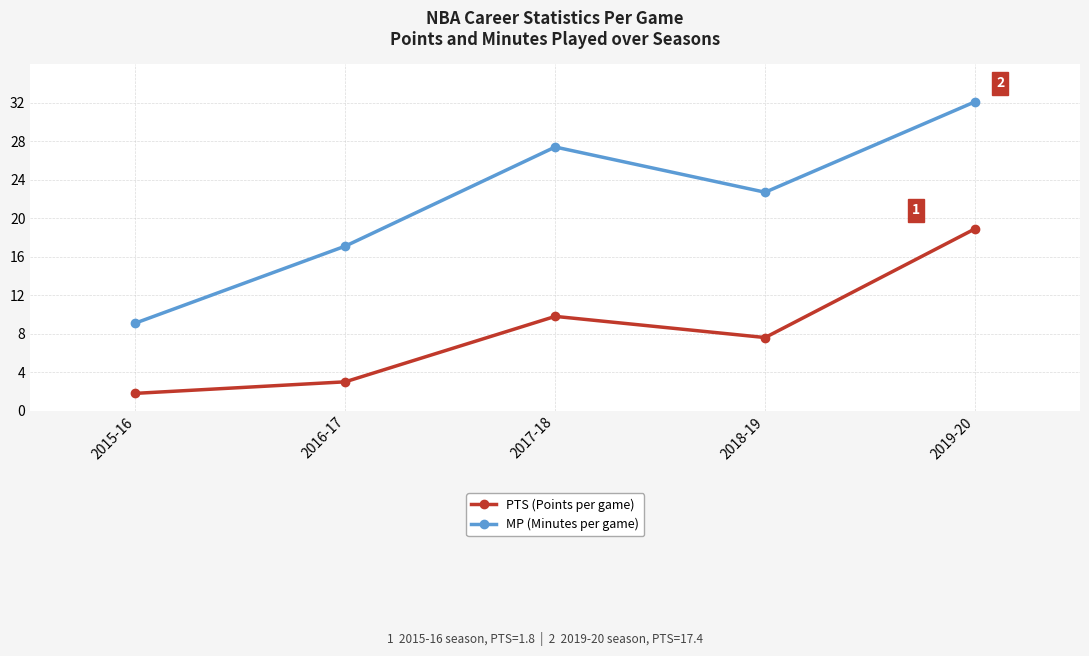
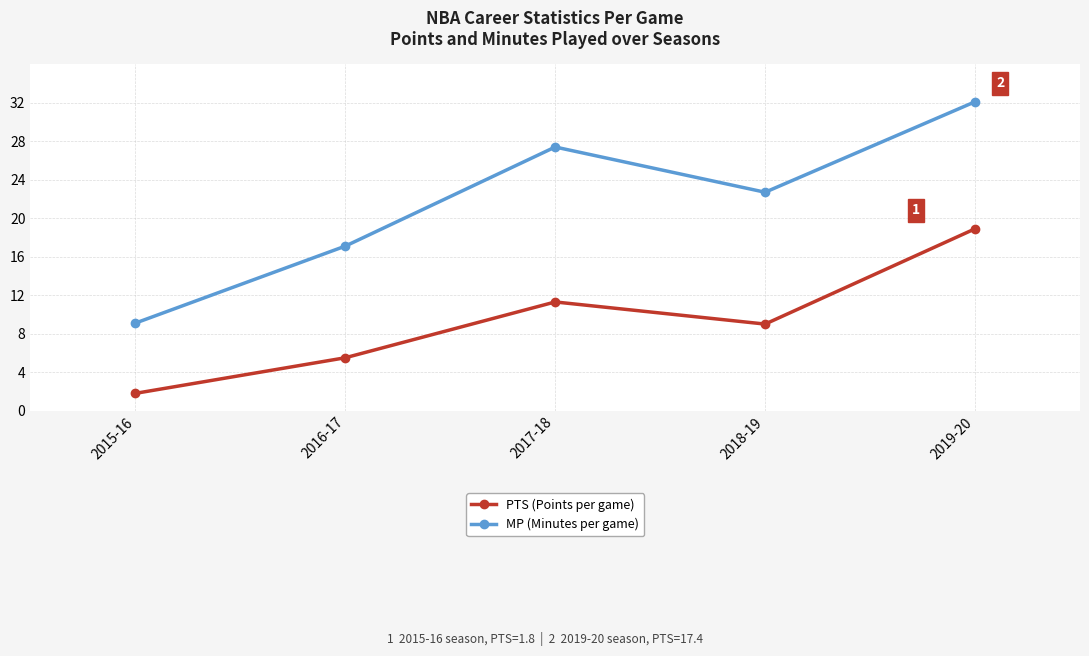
PTS (Points per game), 2016-17: 3 -> 6
PTS (Points per game), 2017-18: 10 -> 11
PTS (Points per game), 2018-19: 8 -> 9
